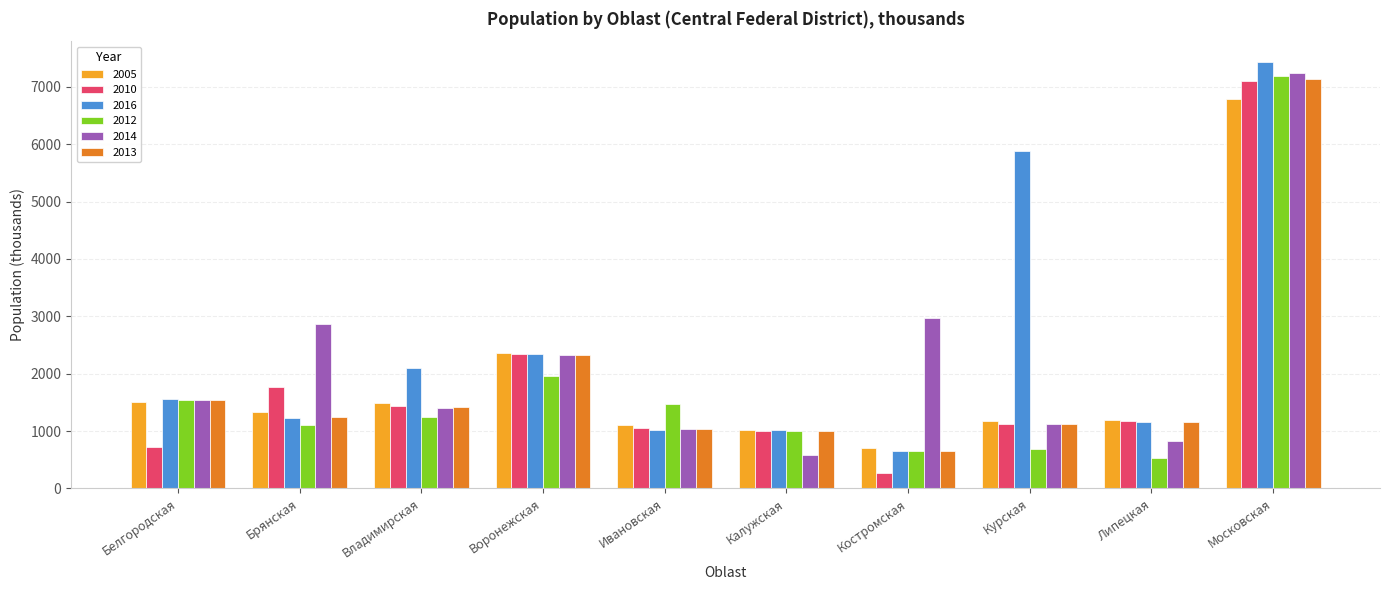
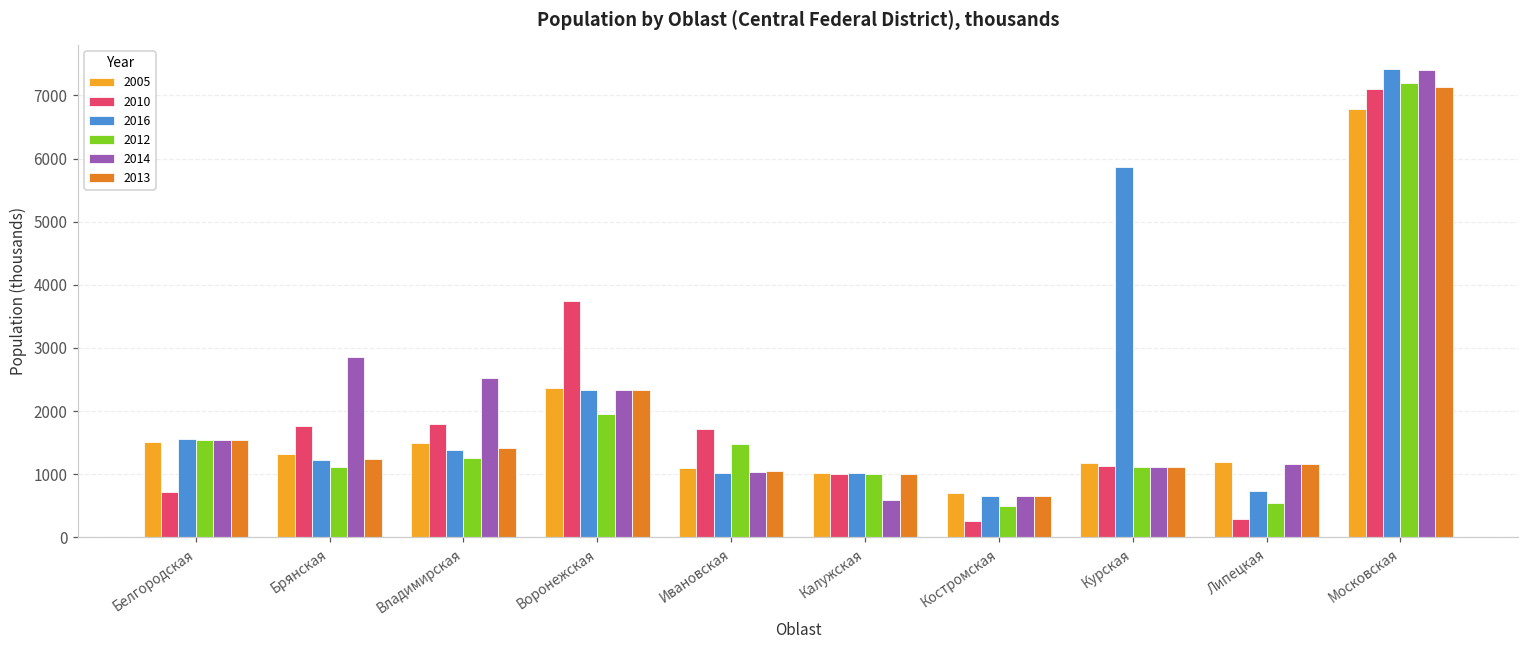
2010, Владимирская: 1400 -> 1800
2016, Владимирская: 2100 -> 1400
2014, Владимирская: 1400 -> 2500
2010, Воронежская: 2300 -> 3800
2010, Ивановская: 1100 -> 1700
2012, Костромская: 700 -> 500
2014, Костромская: 3000 -> 700
2012, Курская: 700 -> 1100
2010, Липецкая: 1200 -> 300
2016, Липецкая: 1200 -> 700
2014, Липецкая: 800 -> 1200
2014, Московская: 7200 -> 7400
